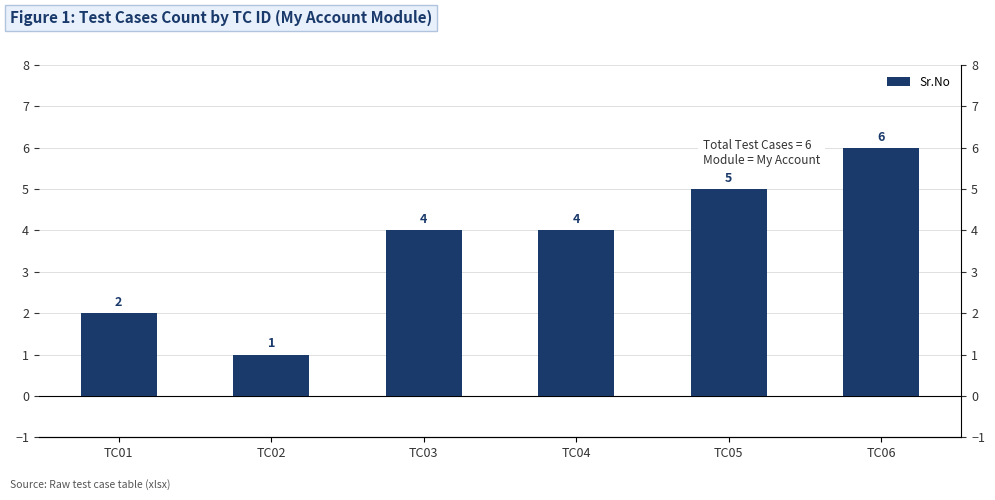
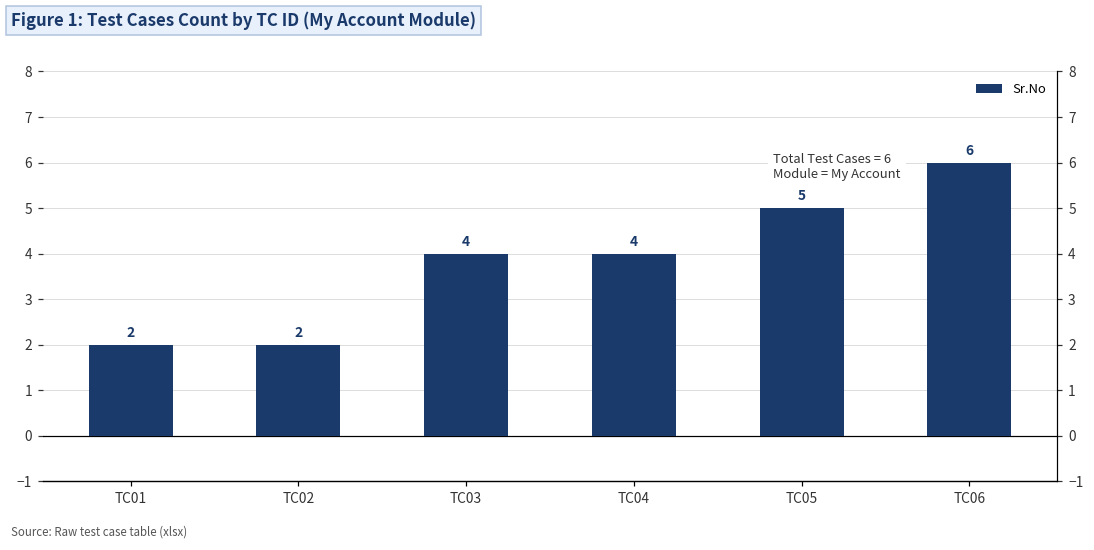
TC02: 1 -> 2
